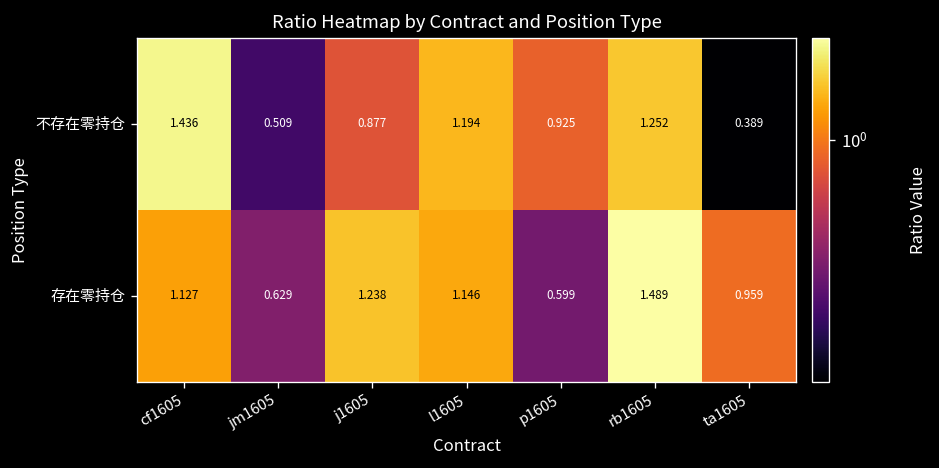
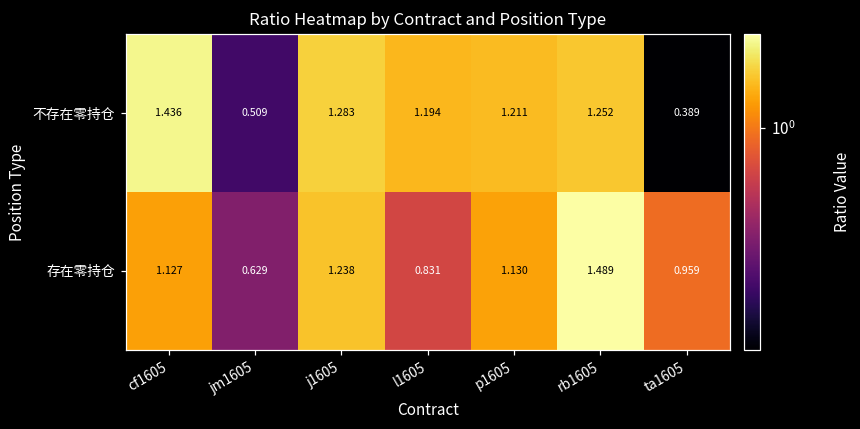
不存在零持仓, j1605: 0.877 -> 1.283
不存在零持仓, p1605: 0.925 -> 1.211
存在零持仓, l1605: 1.146 -> 0.831
存在零持仓, p1605: 0.599 -> 1.130
